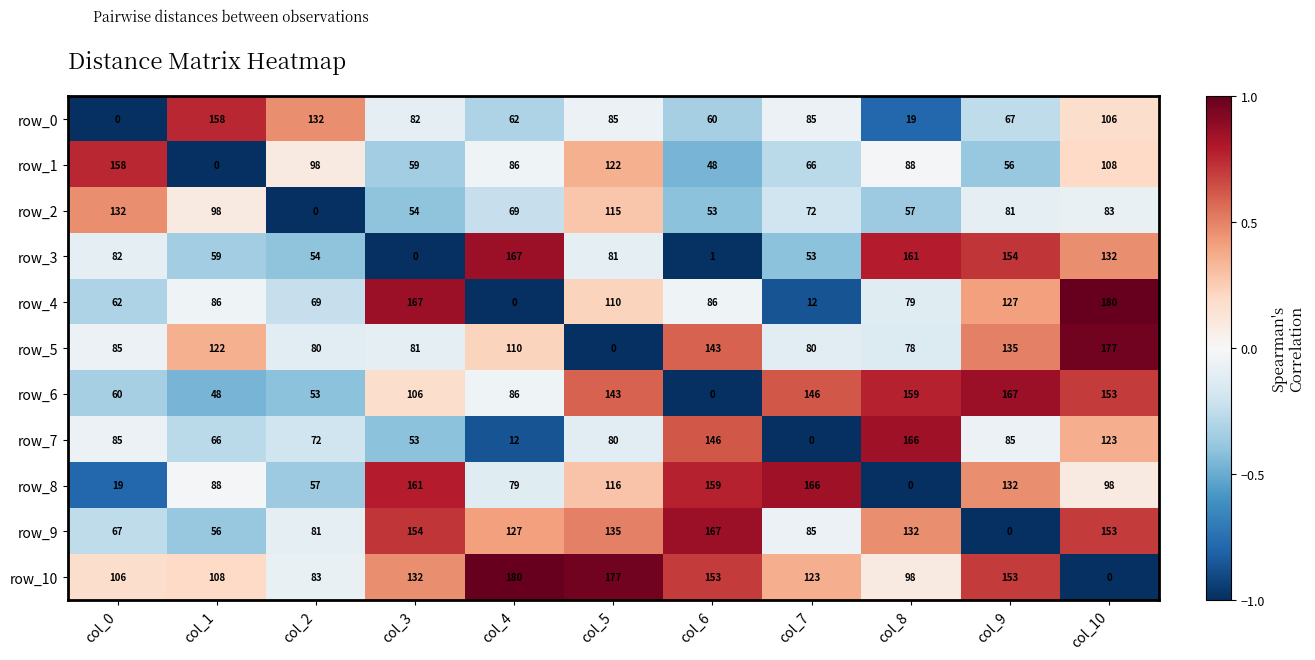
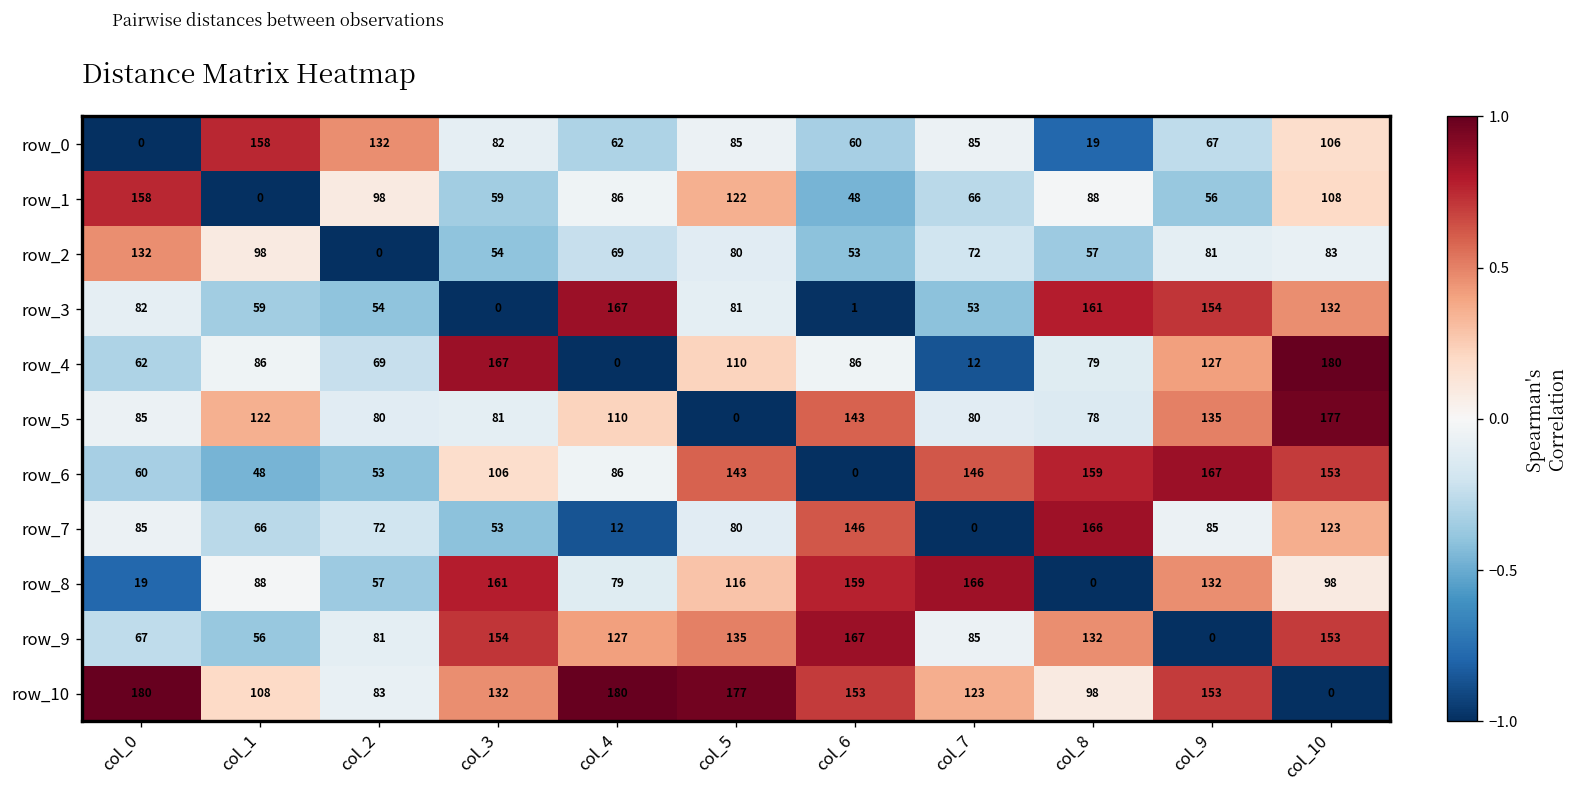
row_2, col_5: 115 -> 80
row_10, col_0: 106 -> 180
